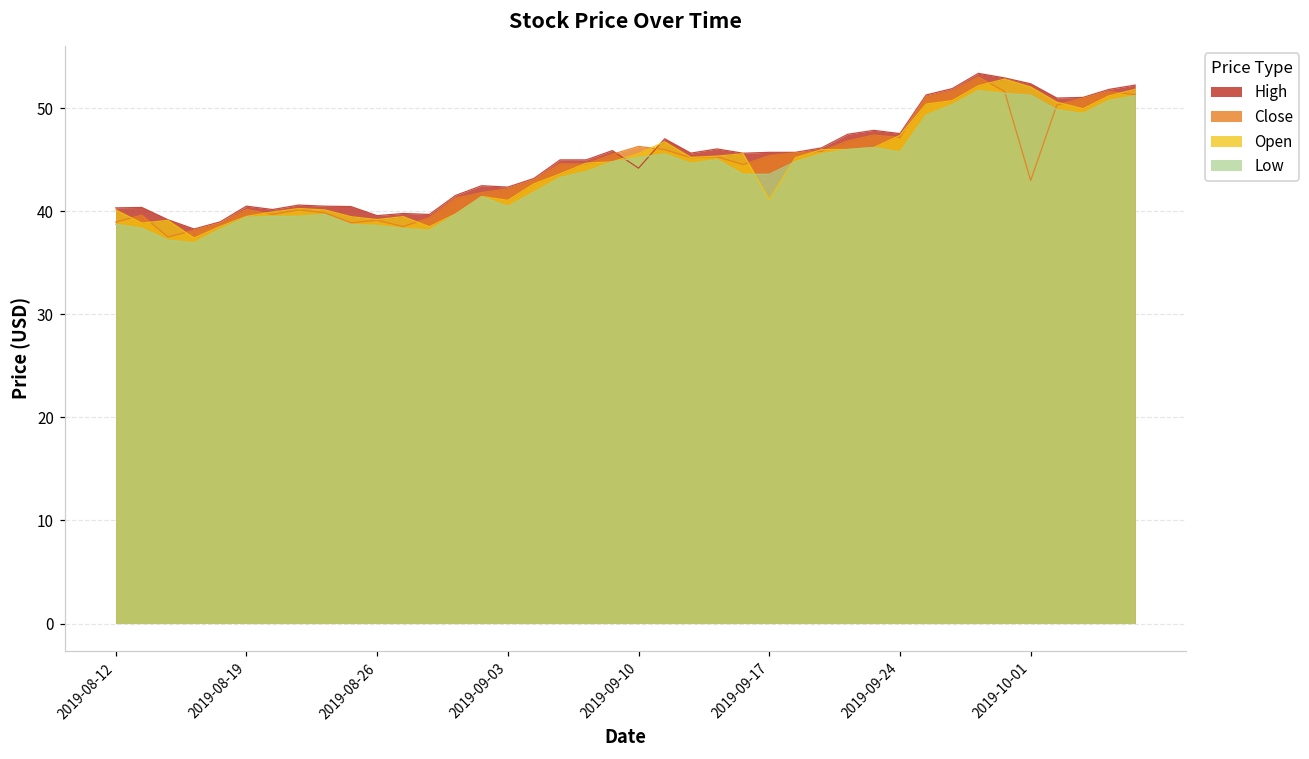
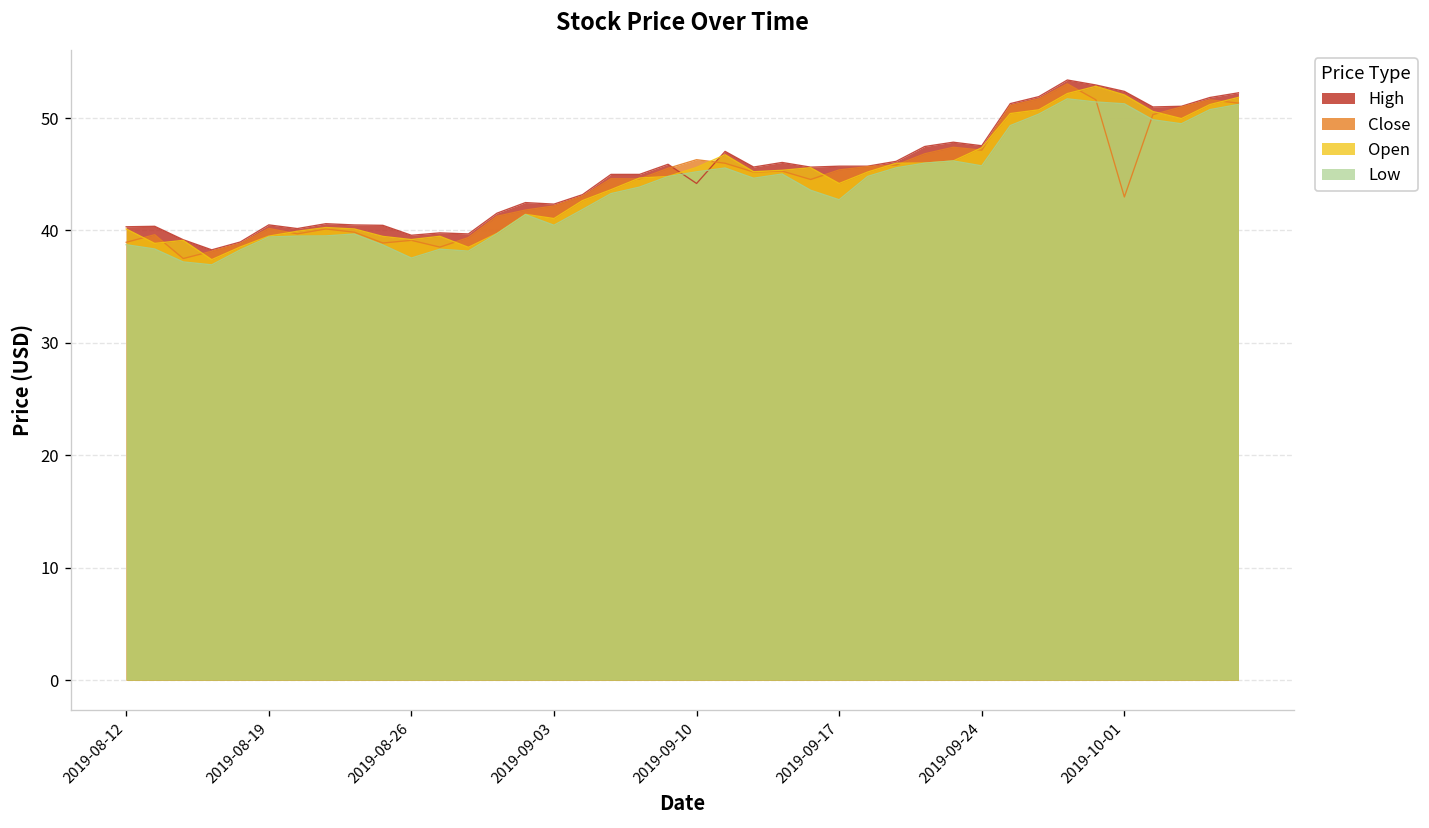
Low, 2019-08-26: 39 -> 38
Open, 2019-09-17: 41 -> 44
Low, 2019-09-17: 44 -> 43
